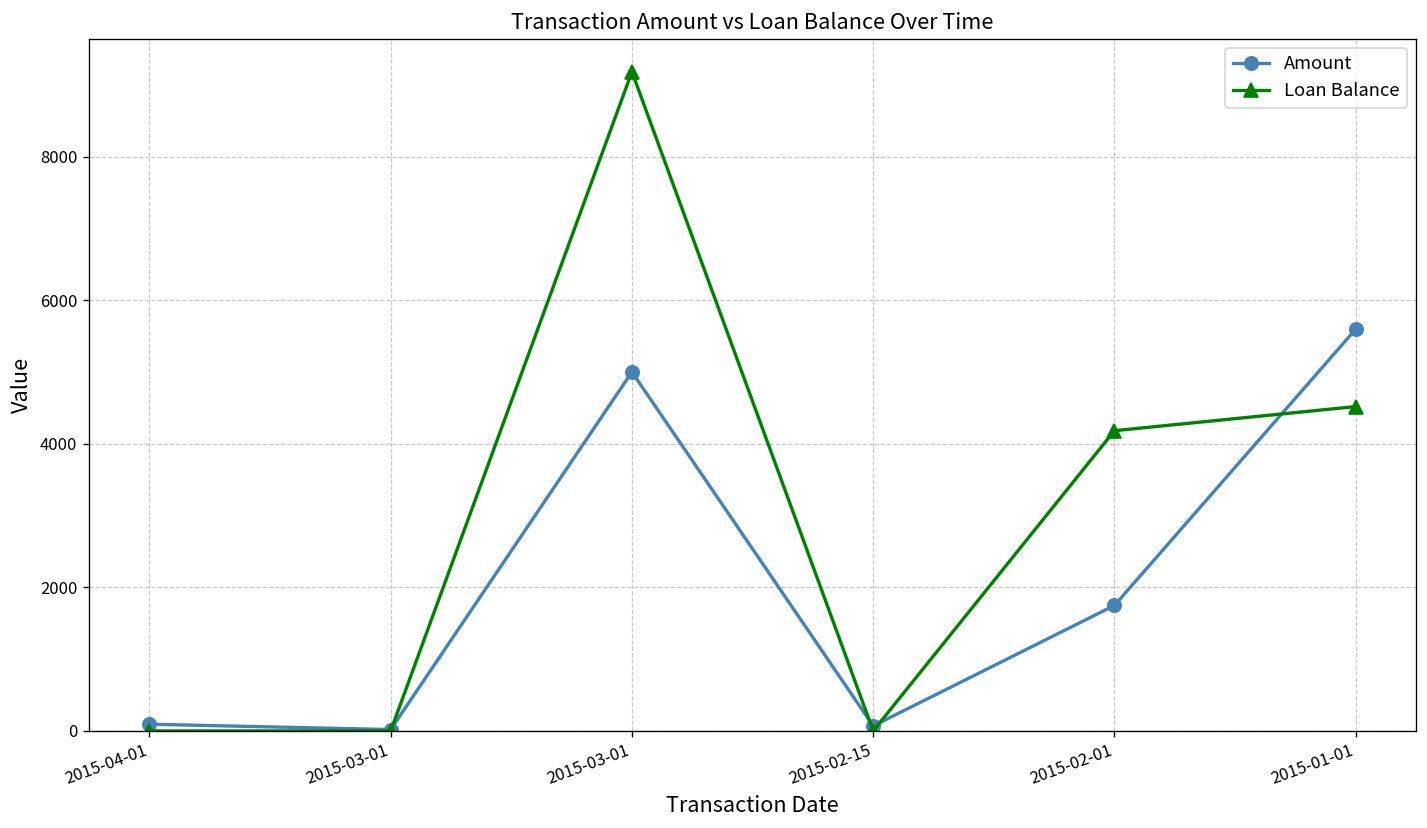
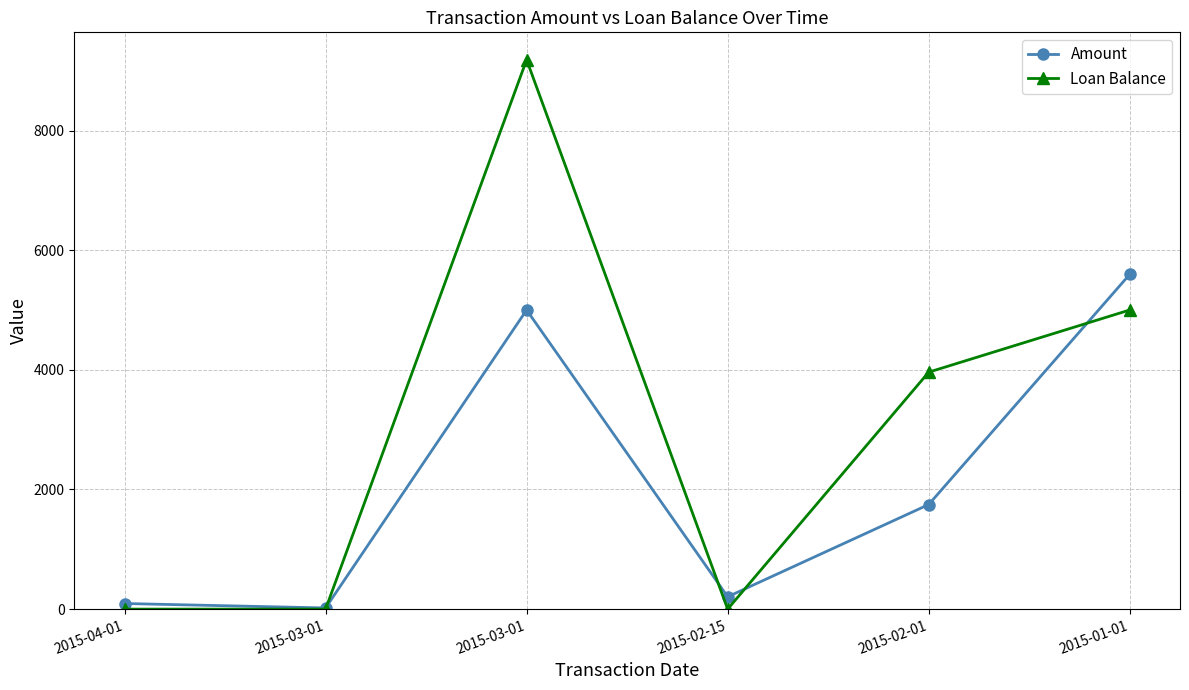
Amount, 2015-02-15: 100 -> 200
Loan Balance, 2015-02-01: 4200 -> 4000
Loan Balance, 2015-01-01: 4500 -> 5000
